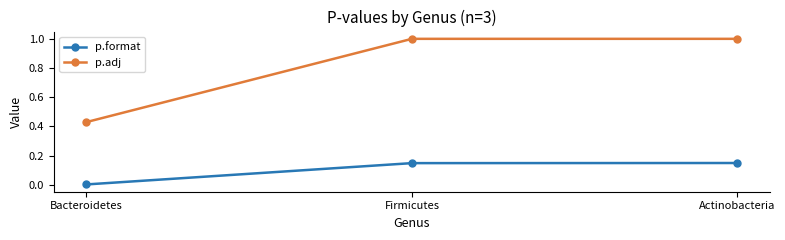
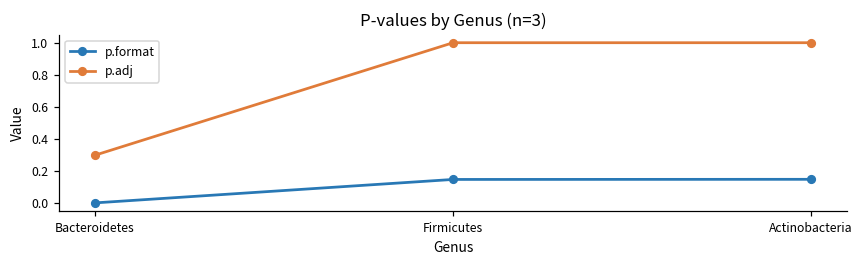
p.adj, Bacteroidetes: 0.43 -> 0.30
